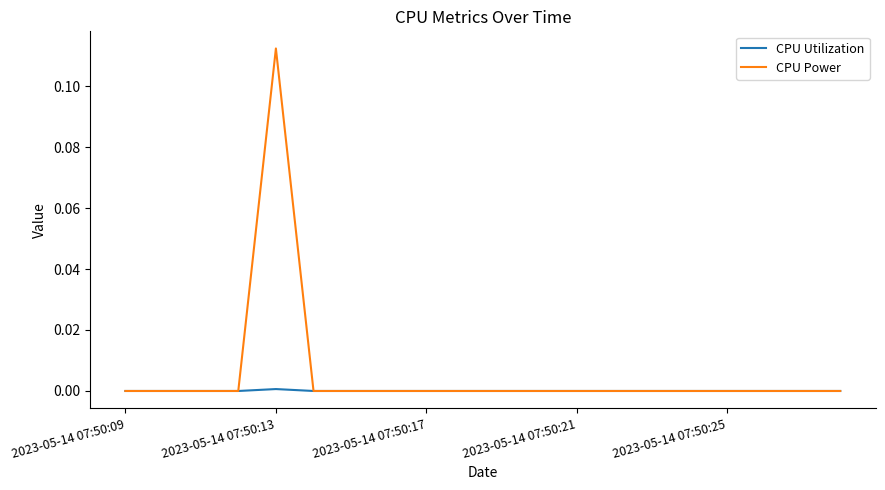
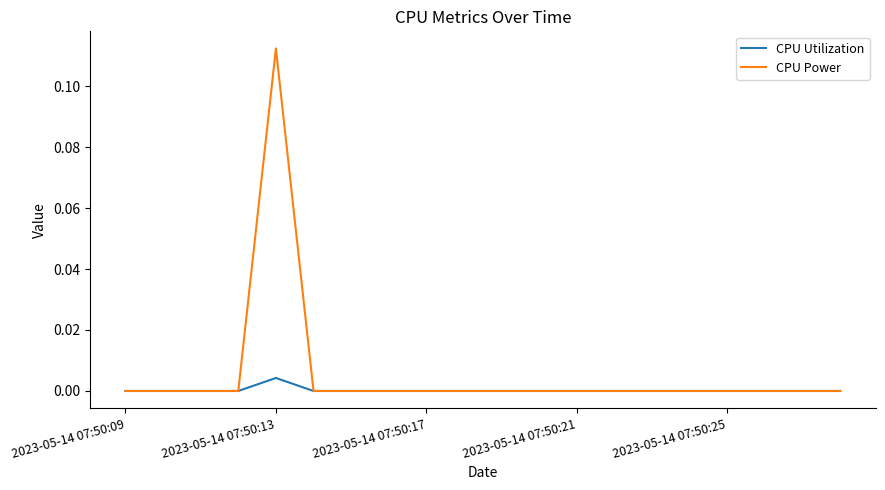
CPU Utilization, 2023-05-14 07:50:13: 0.001 -> 0.004
